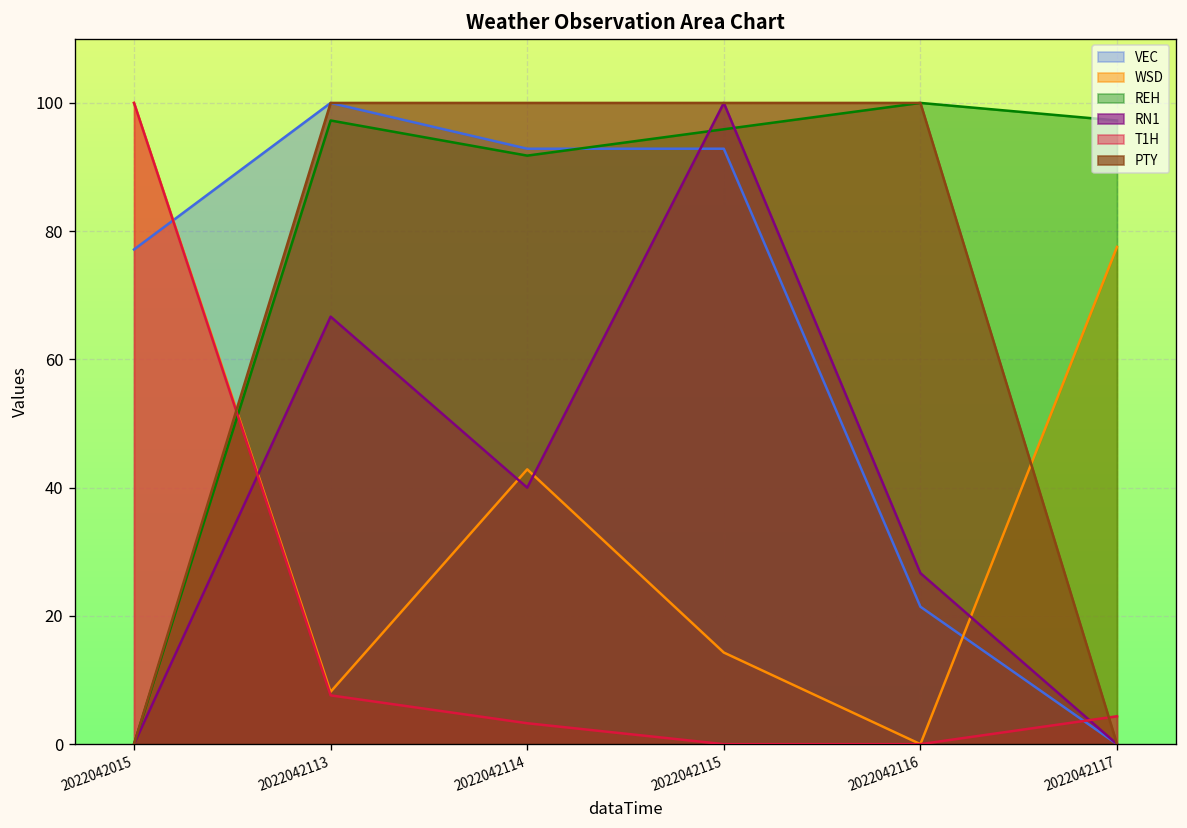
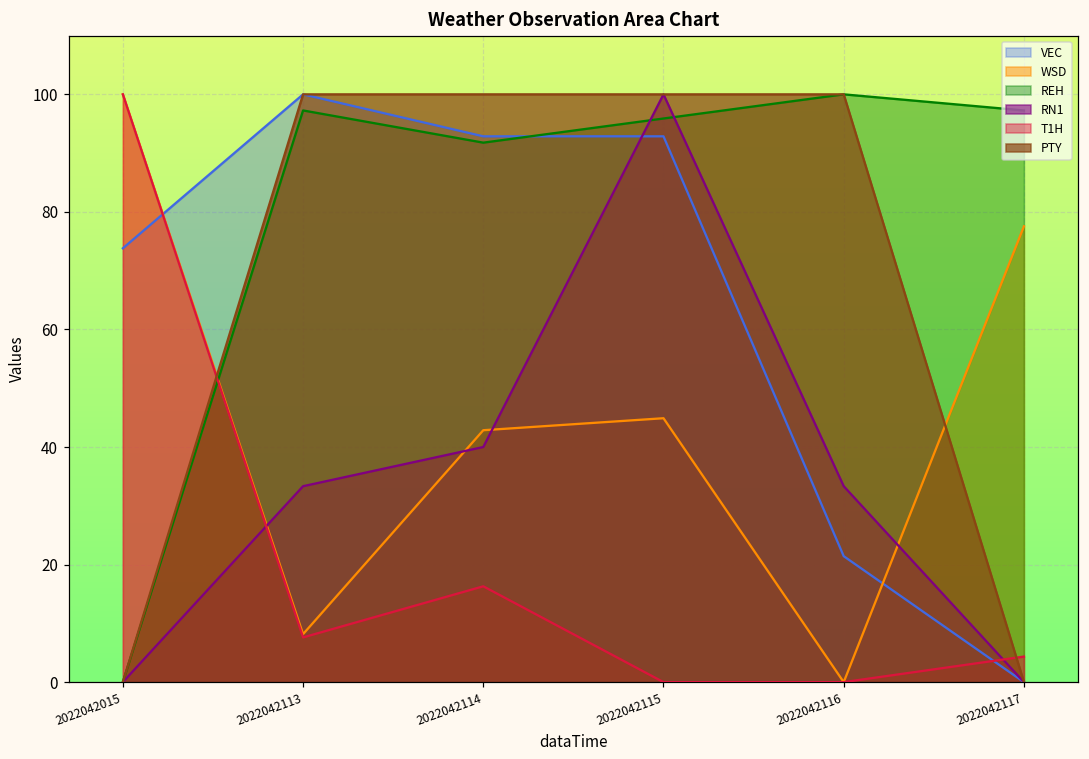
VEC, 2022042015: 77 -> 74
RN1, 2022042113: 67 -> 33
T1H, 2022042114: 3 -> 16
WSD, 2022042115: 14 -> 45
RN1, 2022042116: 27 -> 33
